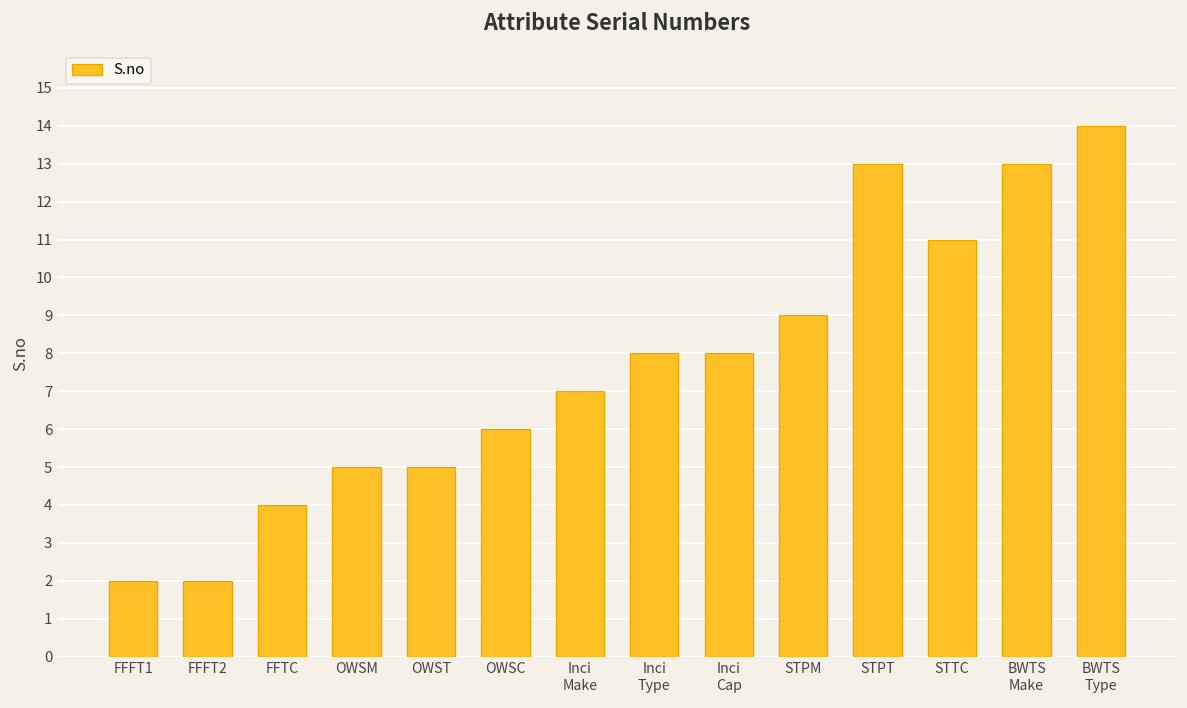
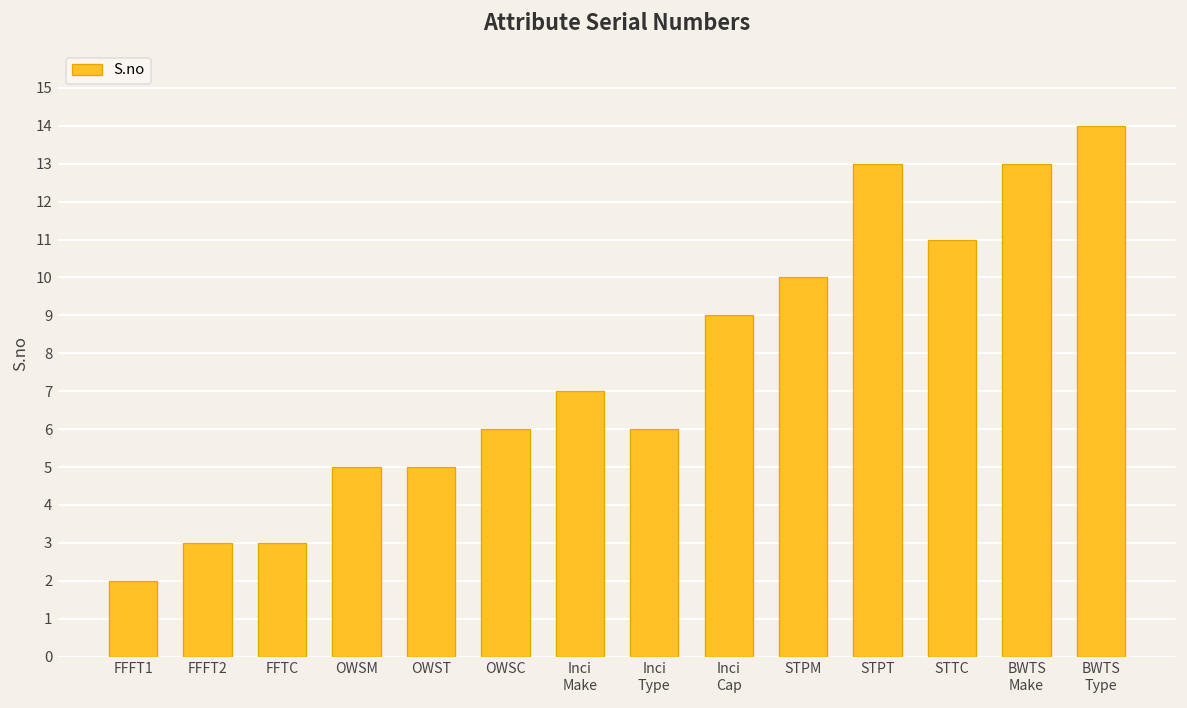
FFFT2: 2 -> 3
FFTC: 4 -> 3
Inci Type: 8 -> 6
Inci Cap: 8 -> 9
STPM: 9 -> 10
